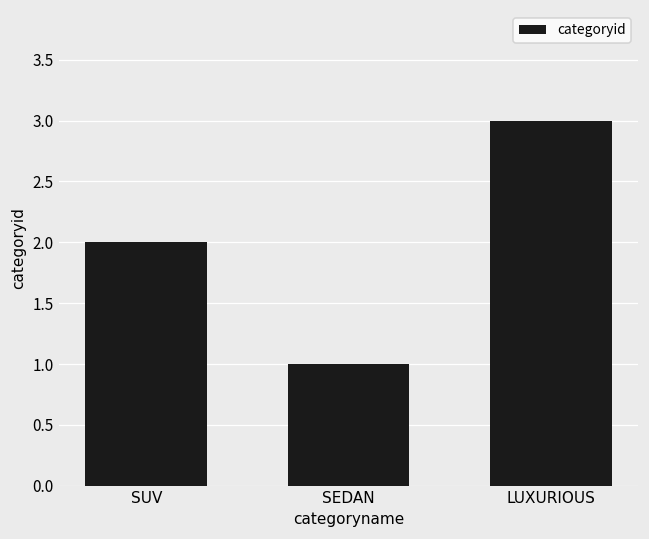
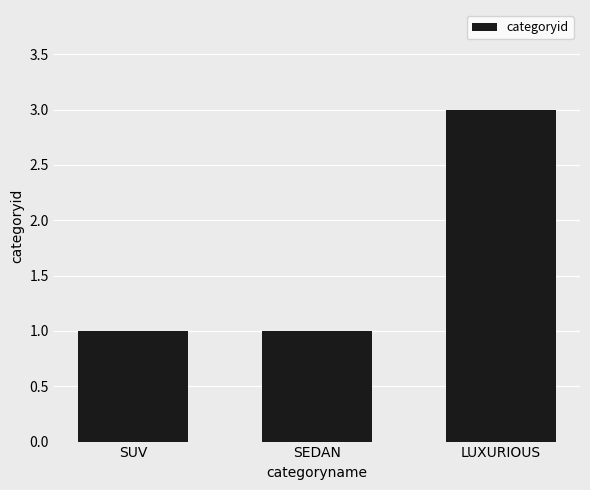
SUV: 2 -> 1
